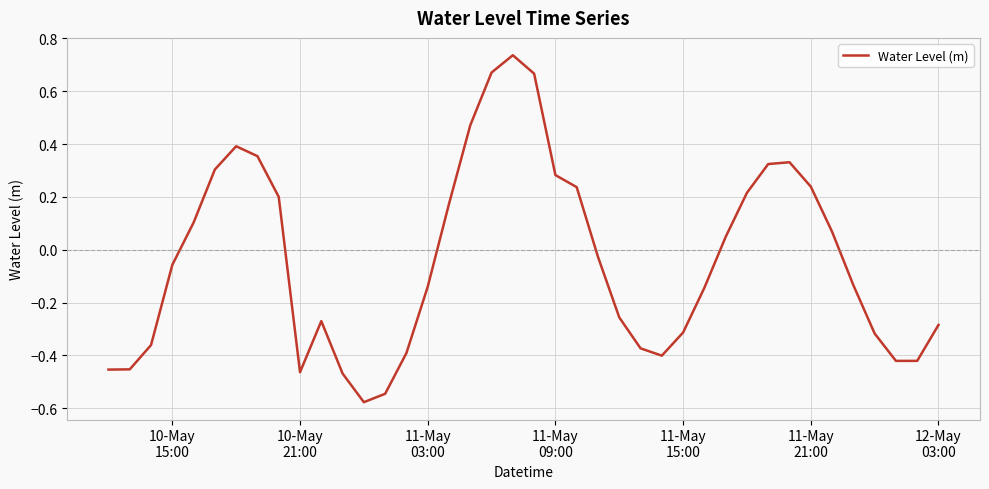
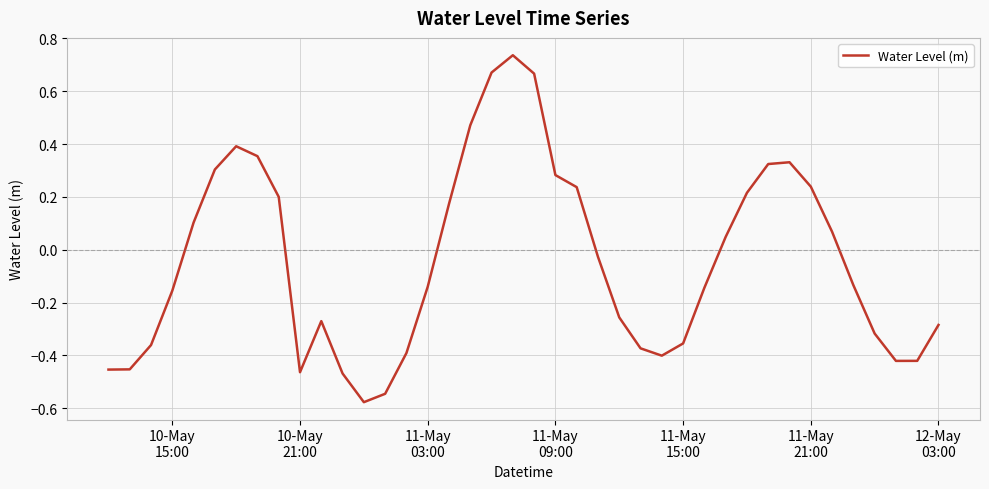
10-May 15:00: -0.06 -> -0.16
11-May 15:00: -0.31 -> -0.35
